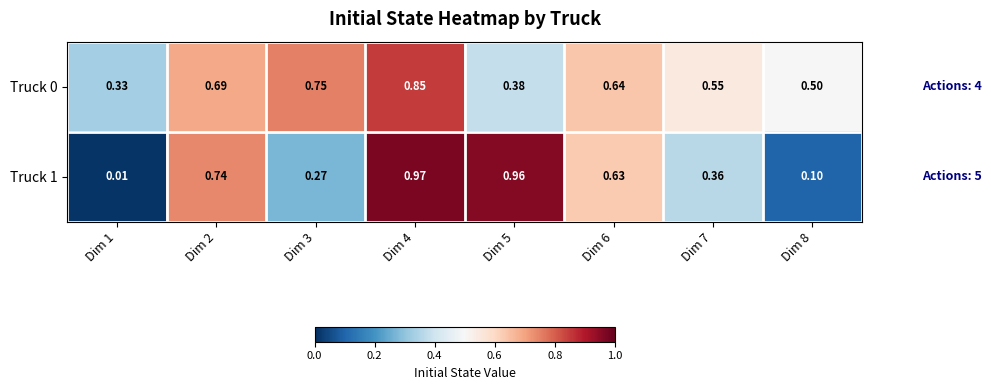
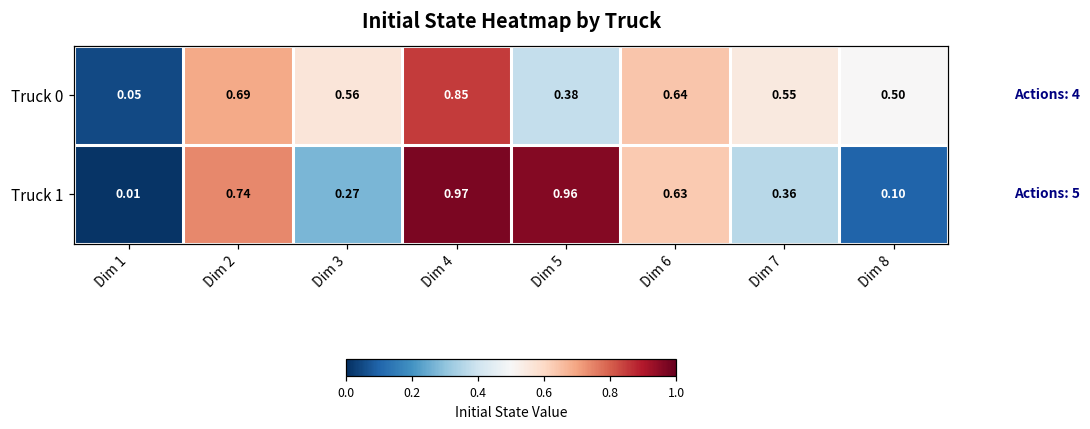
Truck 0, Dim 1: 0.33 -> 0.05
Truck 0, Dim 3: 0.75 -> 0.56
